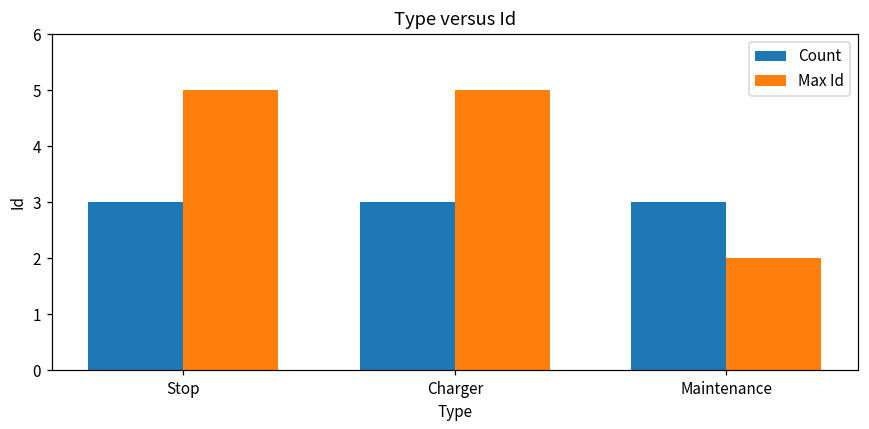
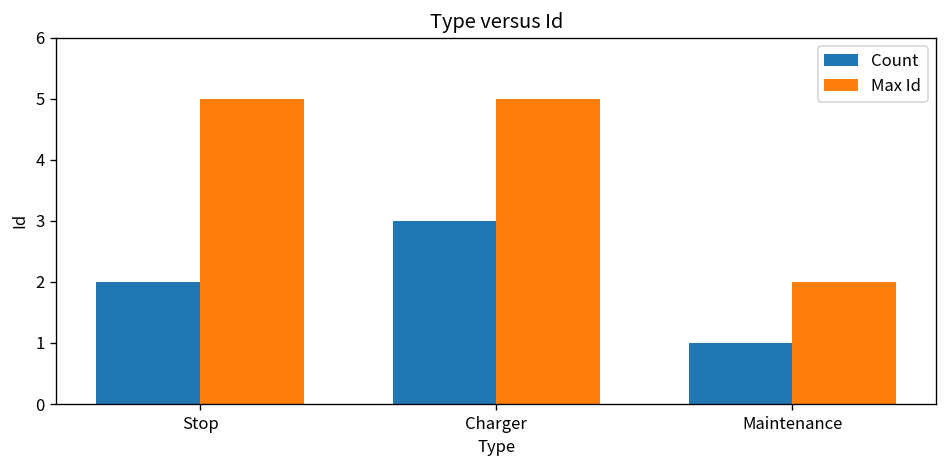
Count, Stop: 3 -> 2
Count, Maintenance: 3 -> 1
